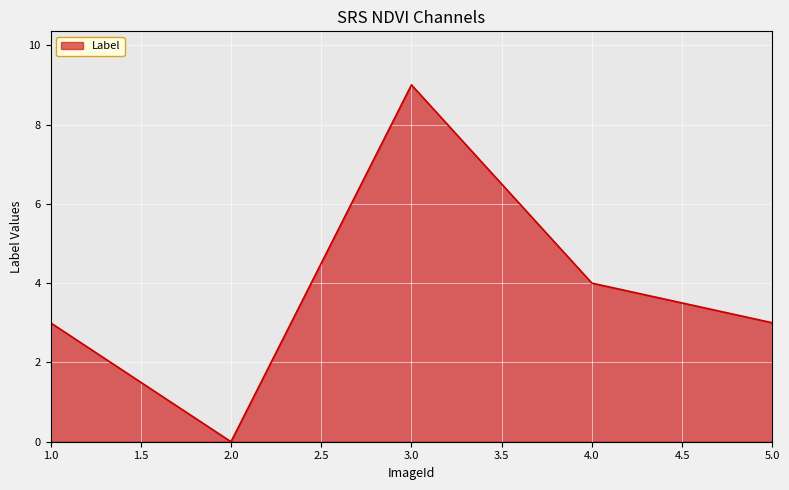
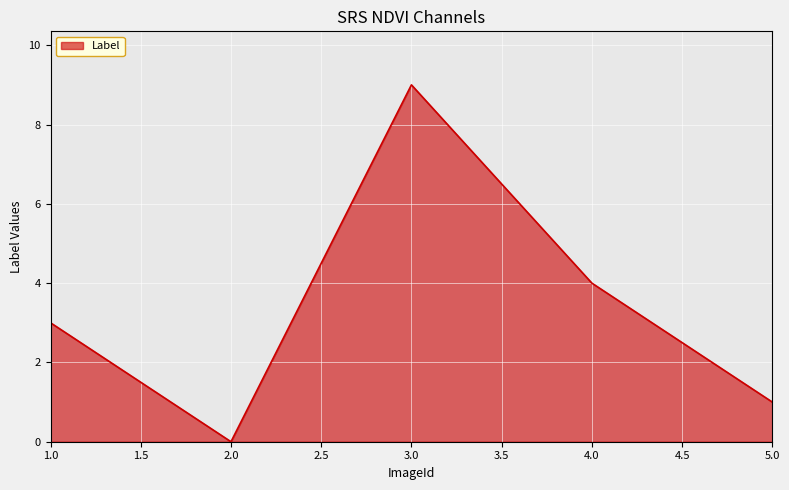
5.0: 3 -> 1
